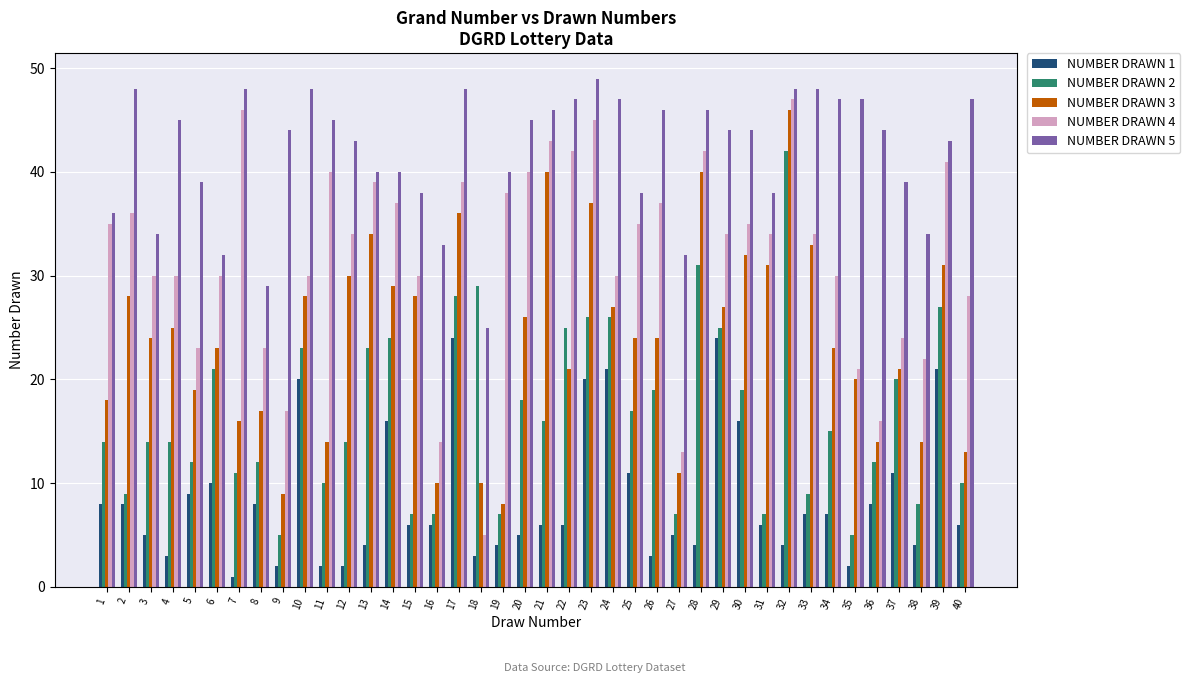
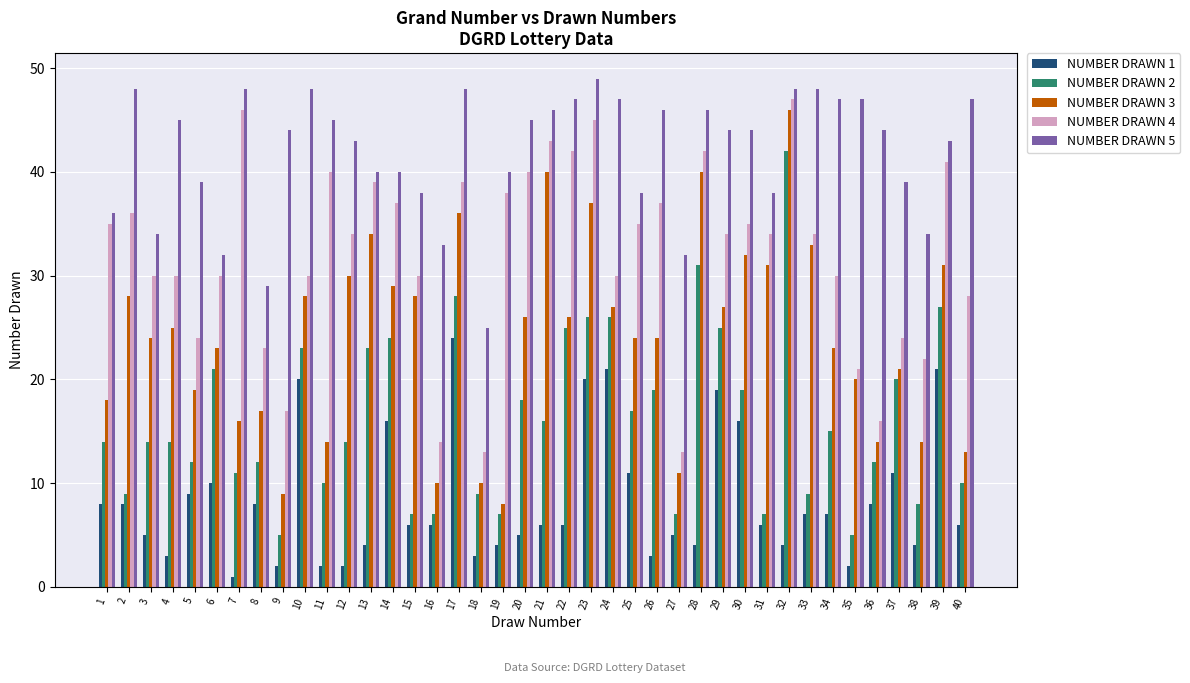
NUMBER DRAWN 4, 5: 23 -> 24
NUMBER DRAWN 2, 18: 29 -> 9
NUMBER DRAWN 4, 18: 5 -> 13
NUMBER DRAWN 3, 22: 21 -> 26
NUMBER DRAWN 1, 29: 24 -> 19
